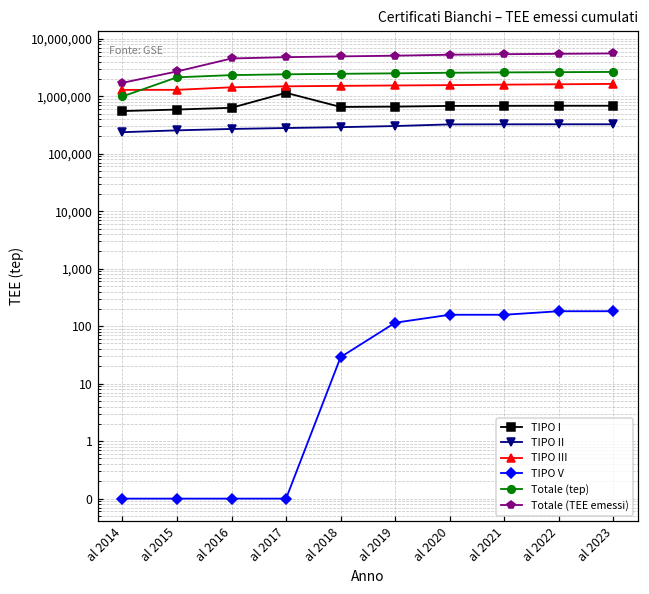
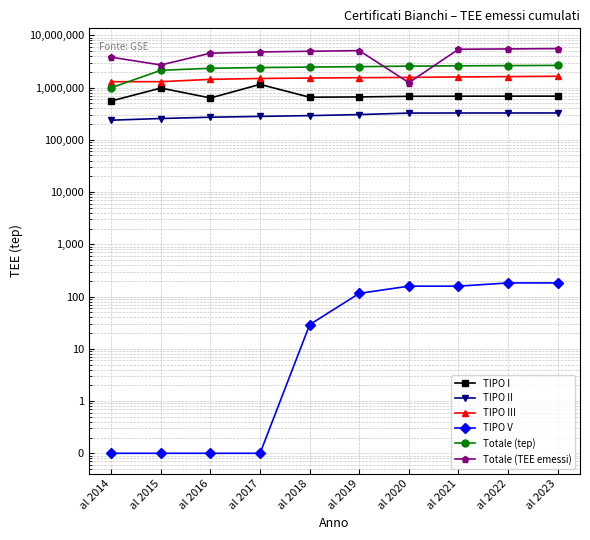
Totale (TEE emessi), al 2014: 1,700,000 -> 4,000,000
TIPO I, al 2015: 600,000 -> 1,000,000
Totale (TEE emessi), al 2020: 5,000,000 -> 1,200,000
